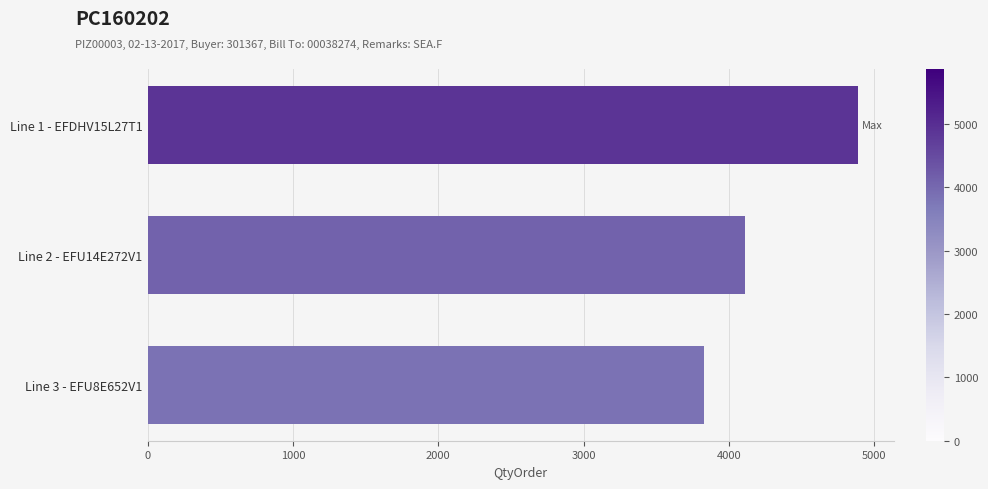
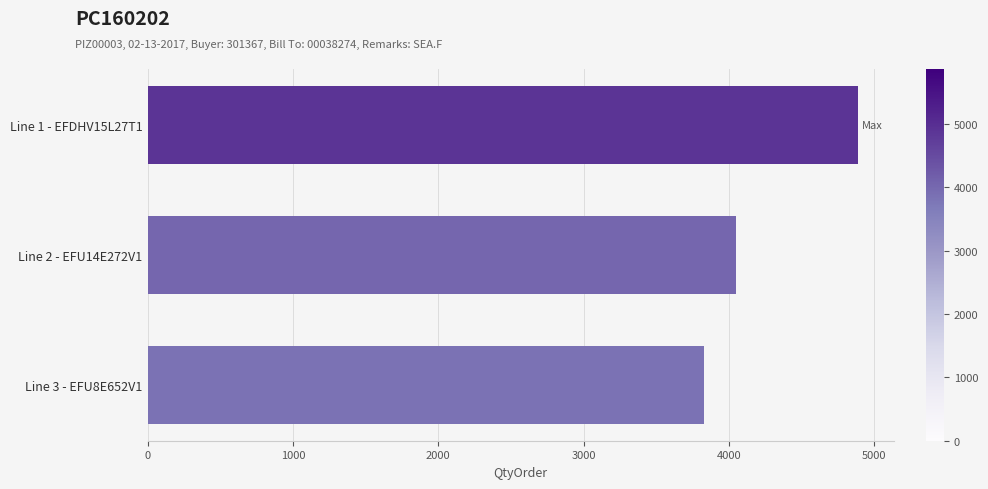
Line 2 - EFU14E272V1: 4110 -> 4050
